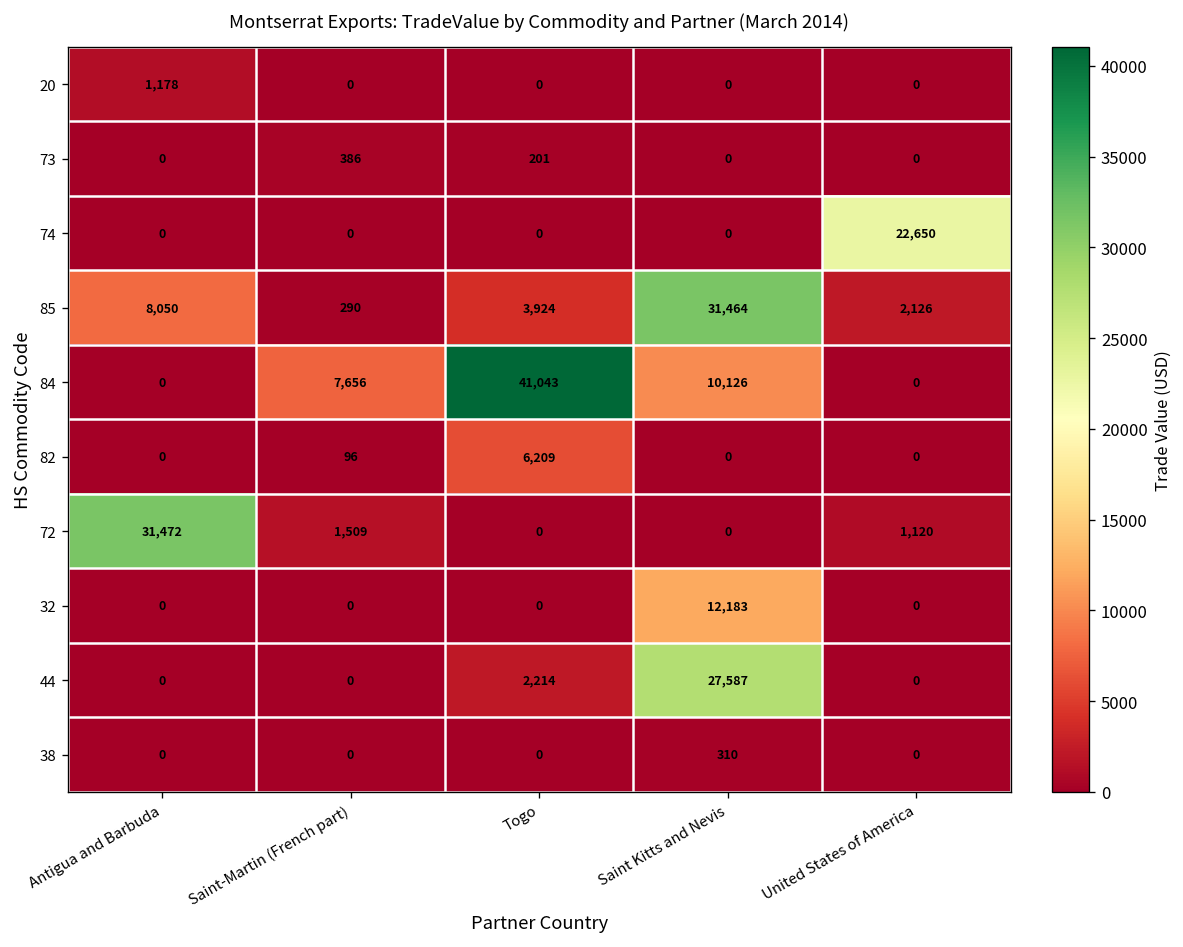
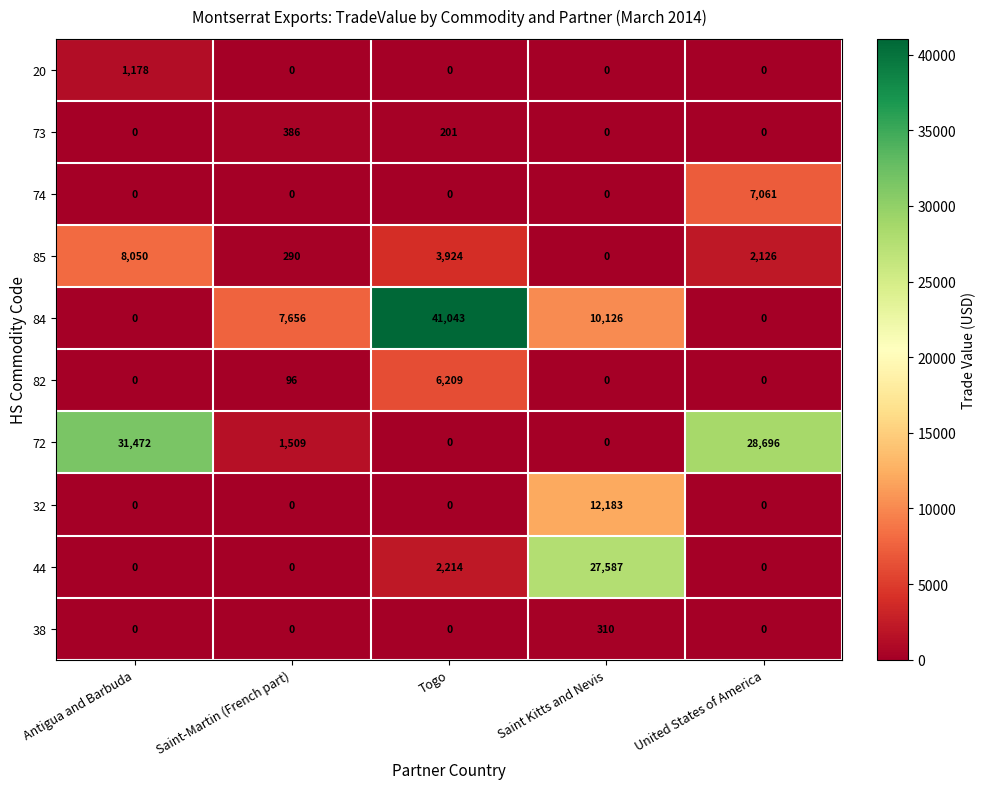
74, United States of America: 22,650 -> 7,061
85, Saint Kitts and Nevis: 31,464 -> 0
72, United States of America: 1,120 -> 28,696
